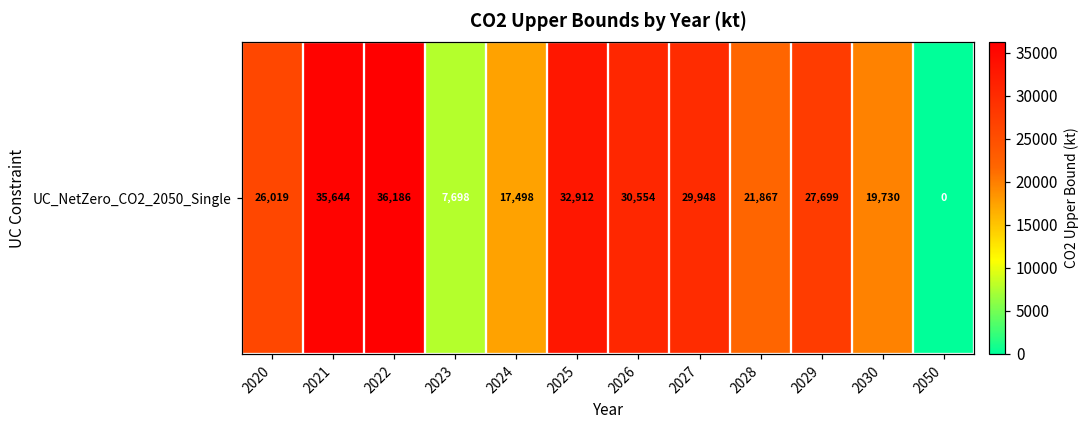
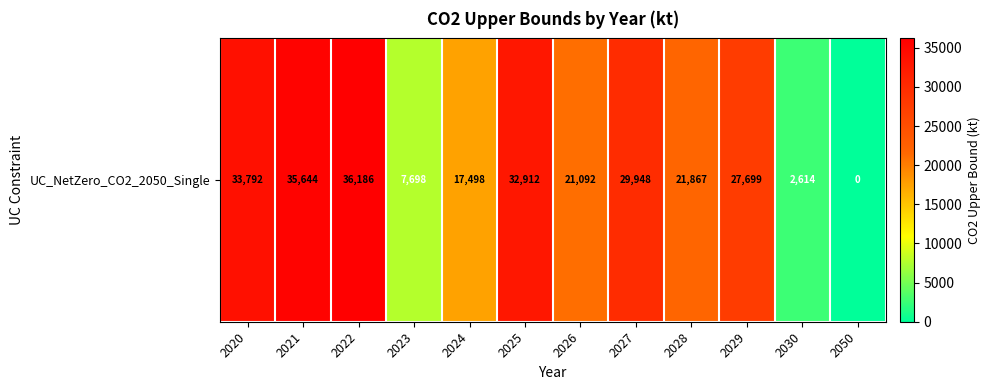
UC_NetZero_CO2_2050_Single, 2020: 26,019 -> 33,792
UC_NetZero_CO2_2050_Single, 2026: 30,554 -> 21,092
UC_NetZero_CO2_2050_Single, 2030: 19,730 -> 2,614
